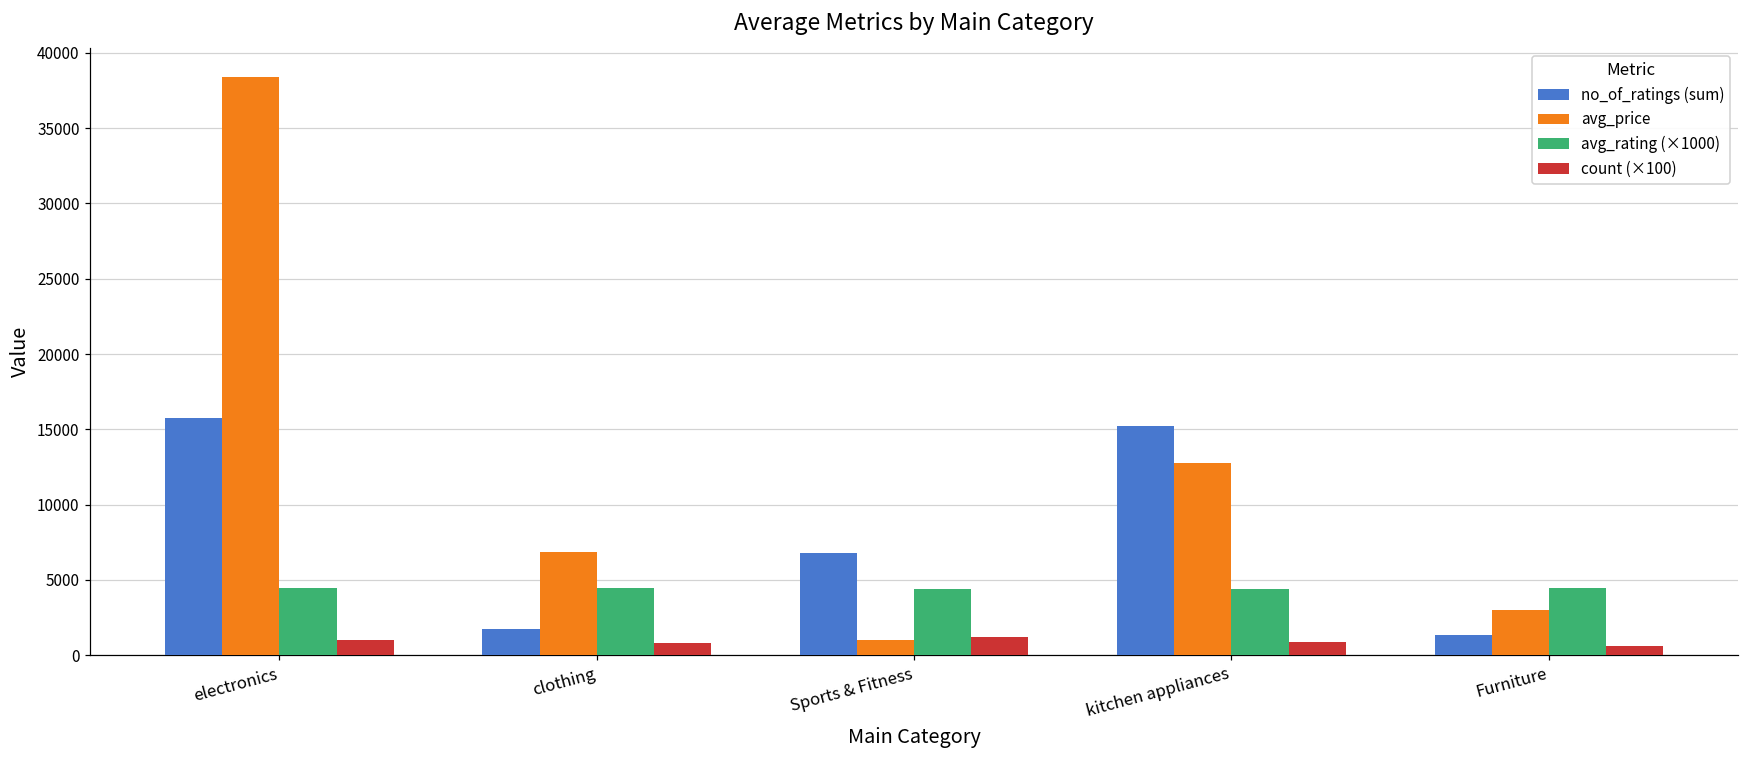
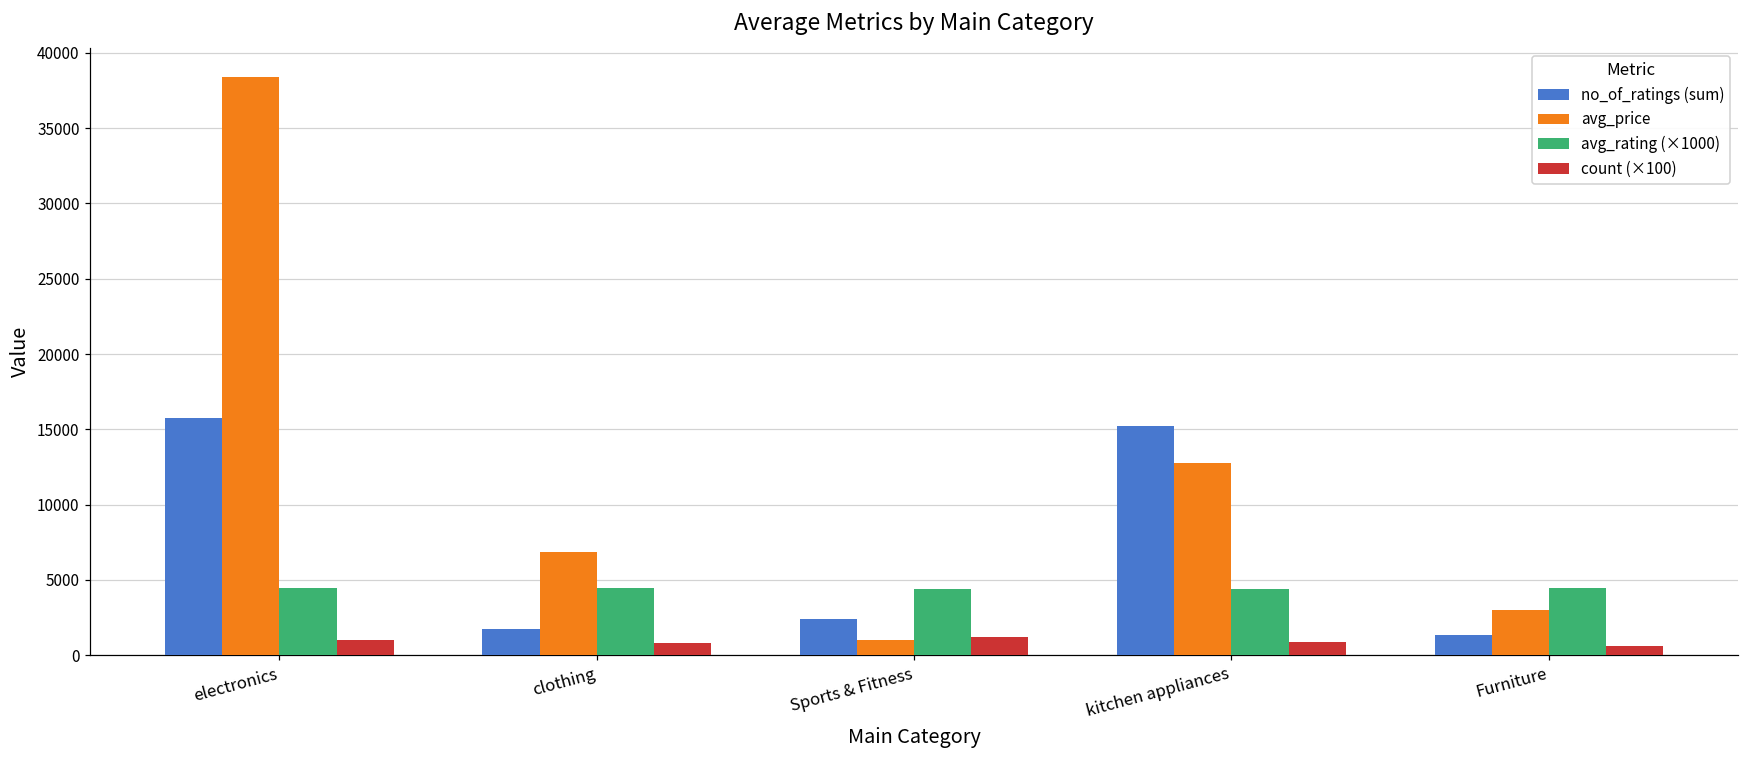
no_of_ratings (sum), Sports & Fitness: 6800 -> 2400
